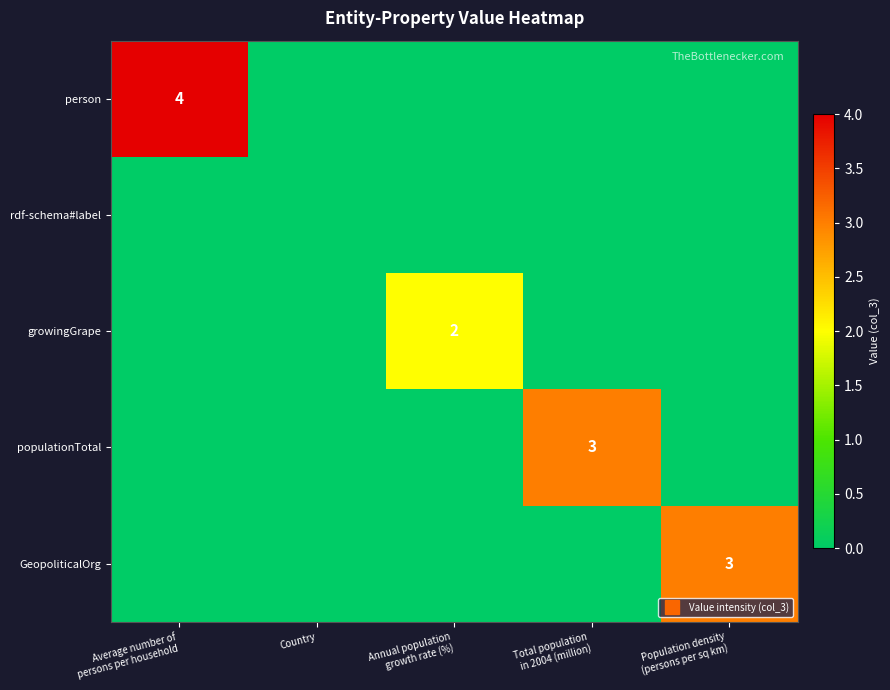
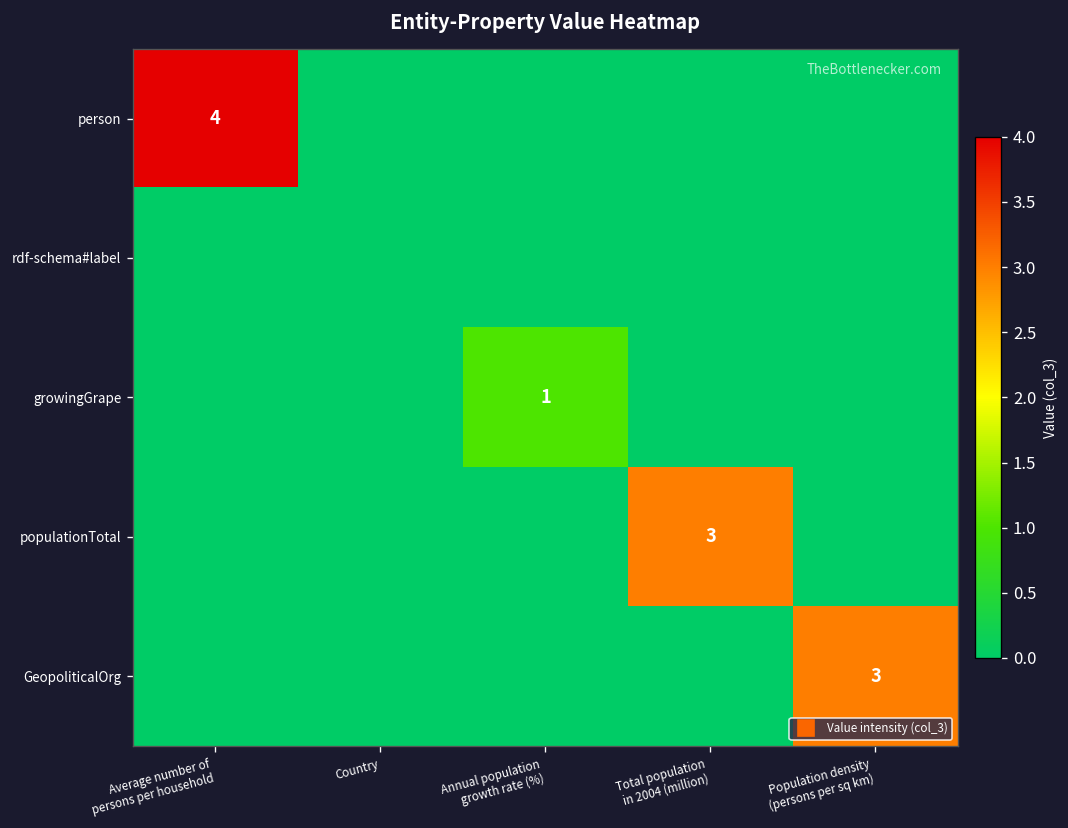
growingGrape, Annual population growth rate (%): 2 -> 1
